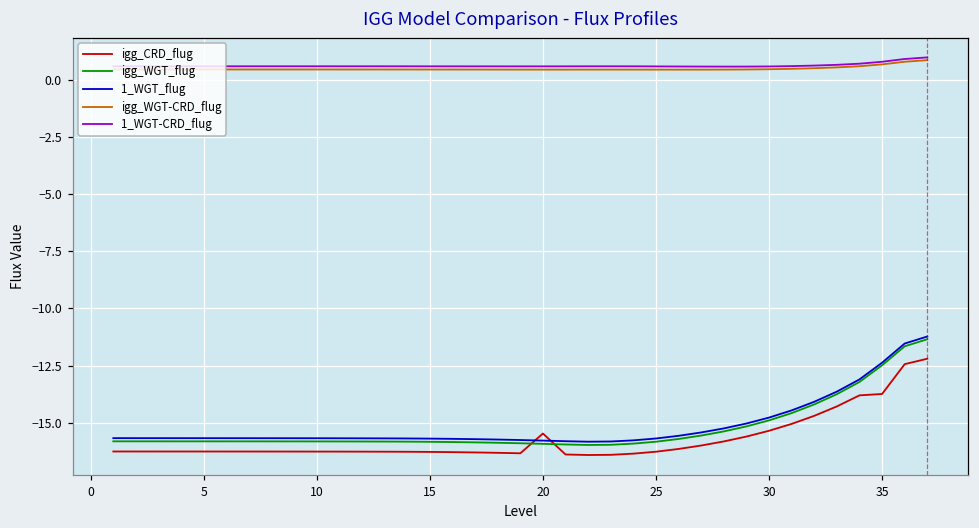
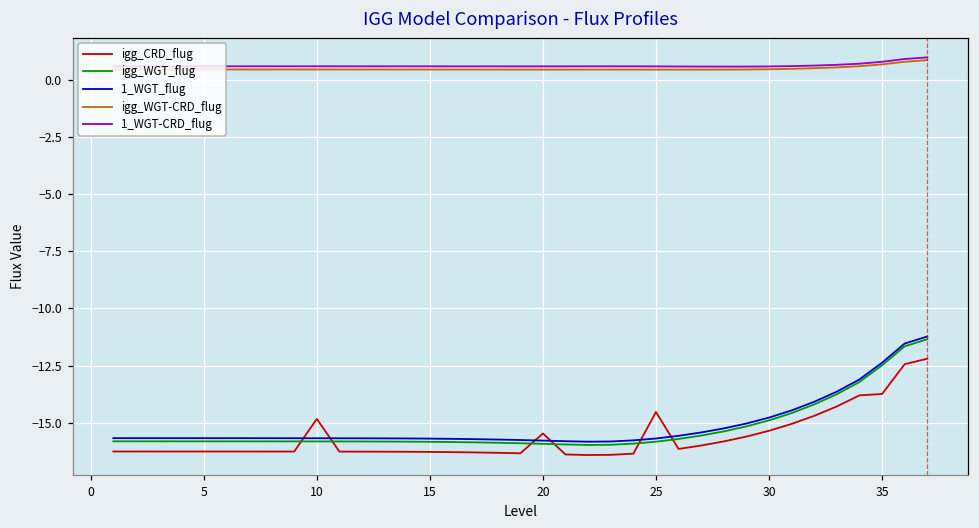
igg_CRD_flug, 10: -16.3 -> -14.8
igg_CRD_flug, 25: -16.3 -> -14.5
